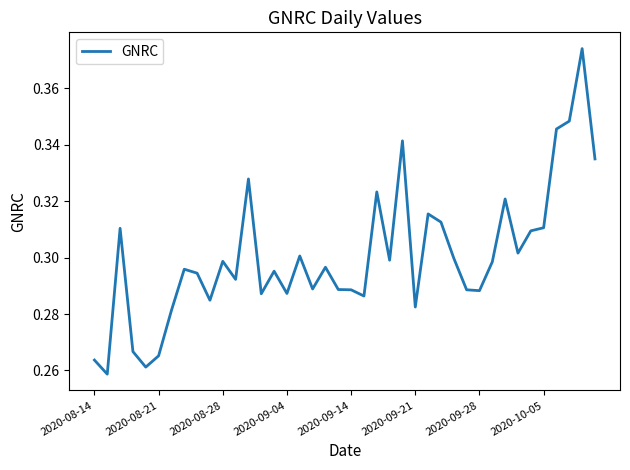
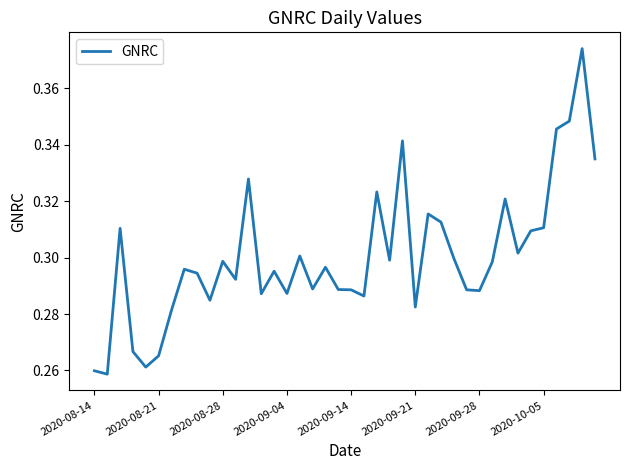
2020-08-14: 0.264 -> 0.260
